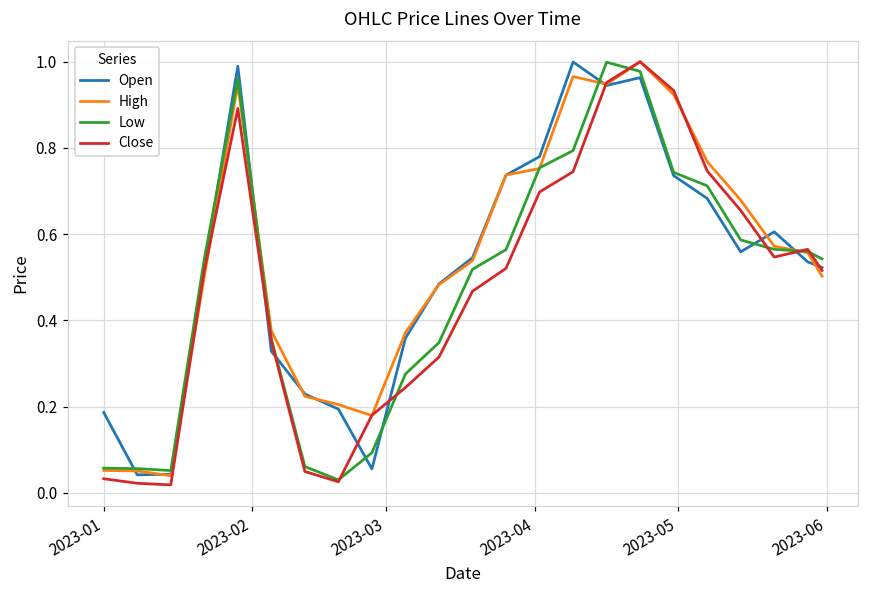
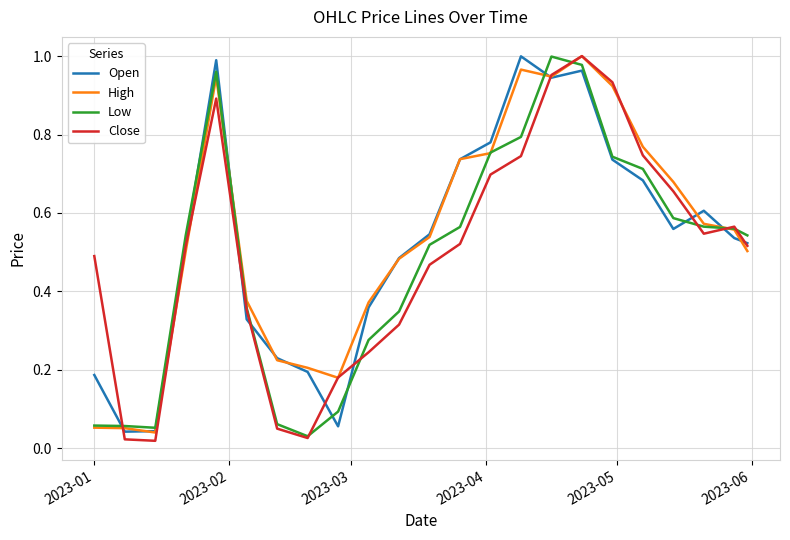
Close, 2023-01: 0.03 -> 0.49
